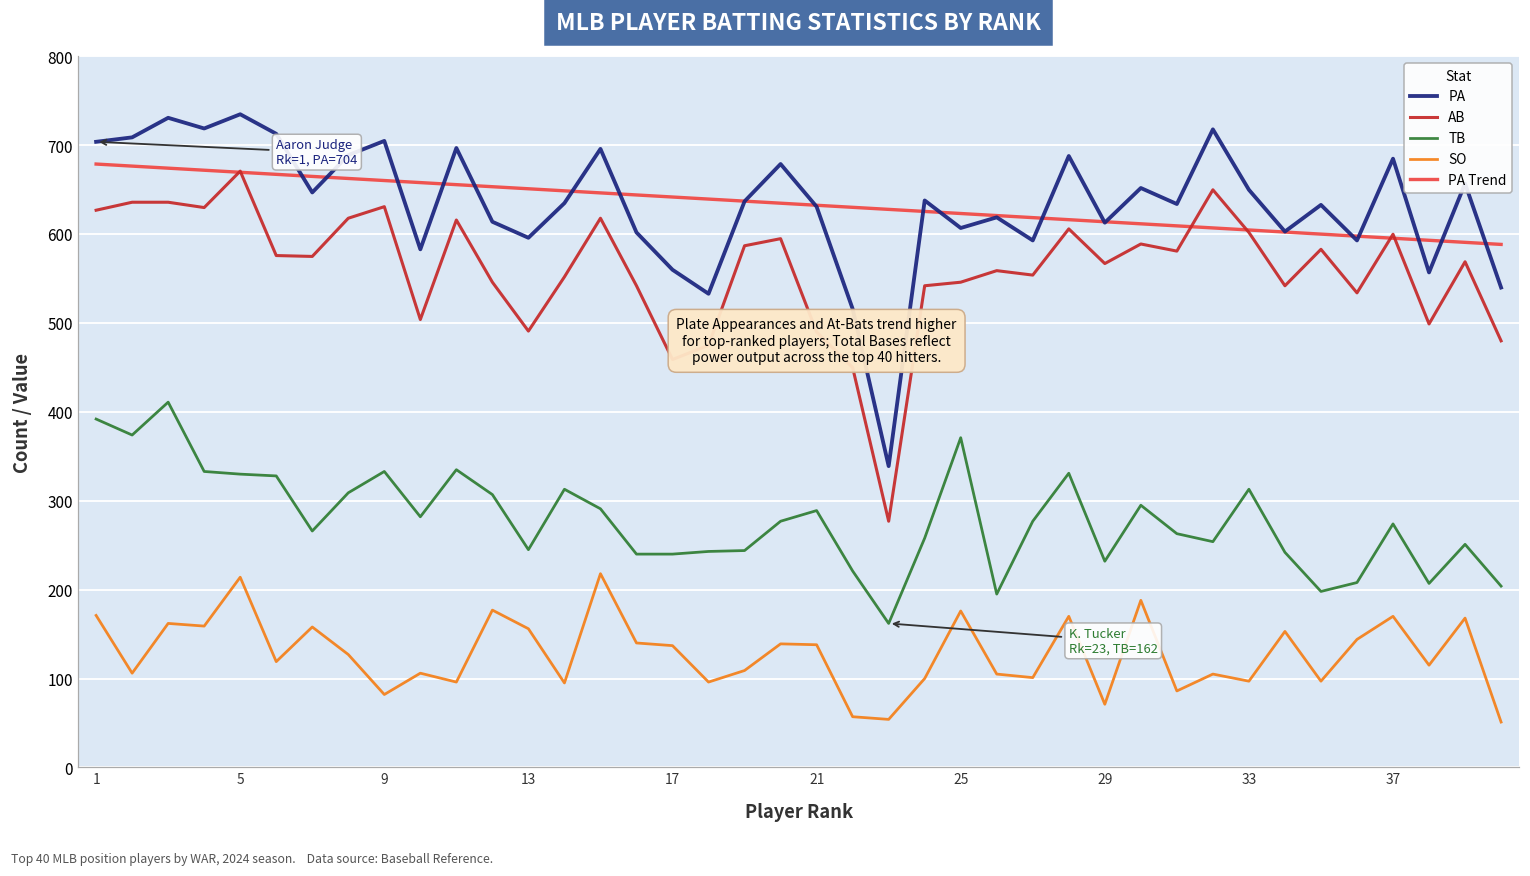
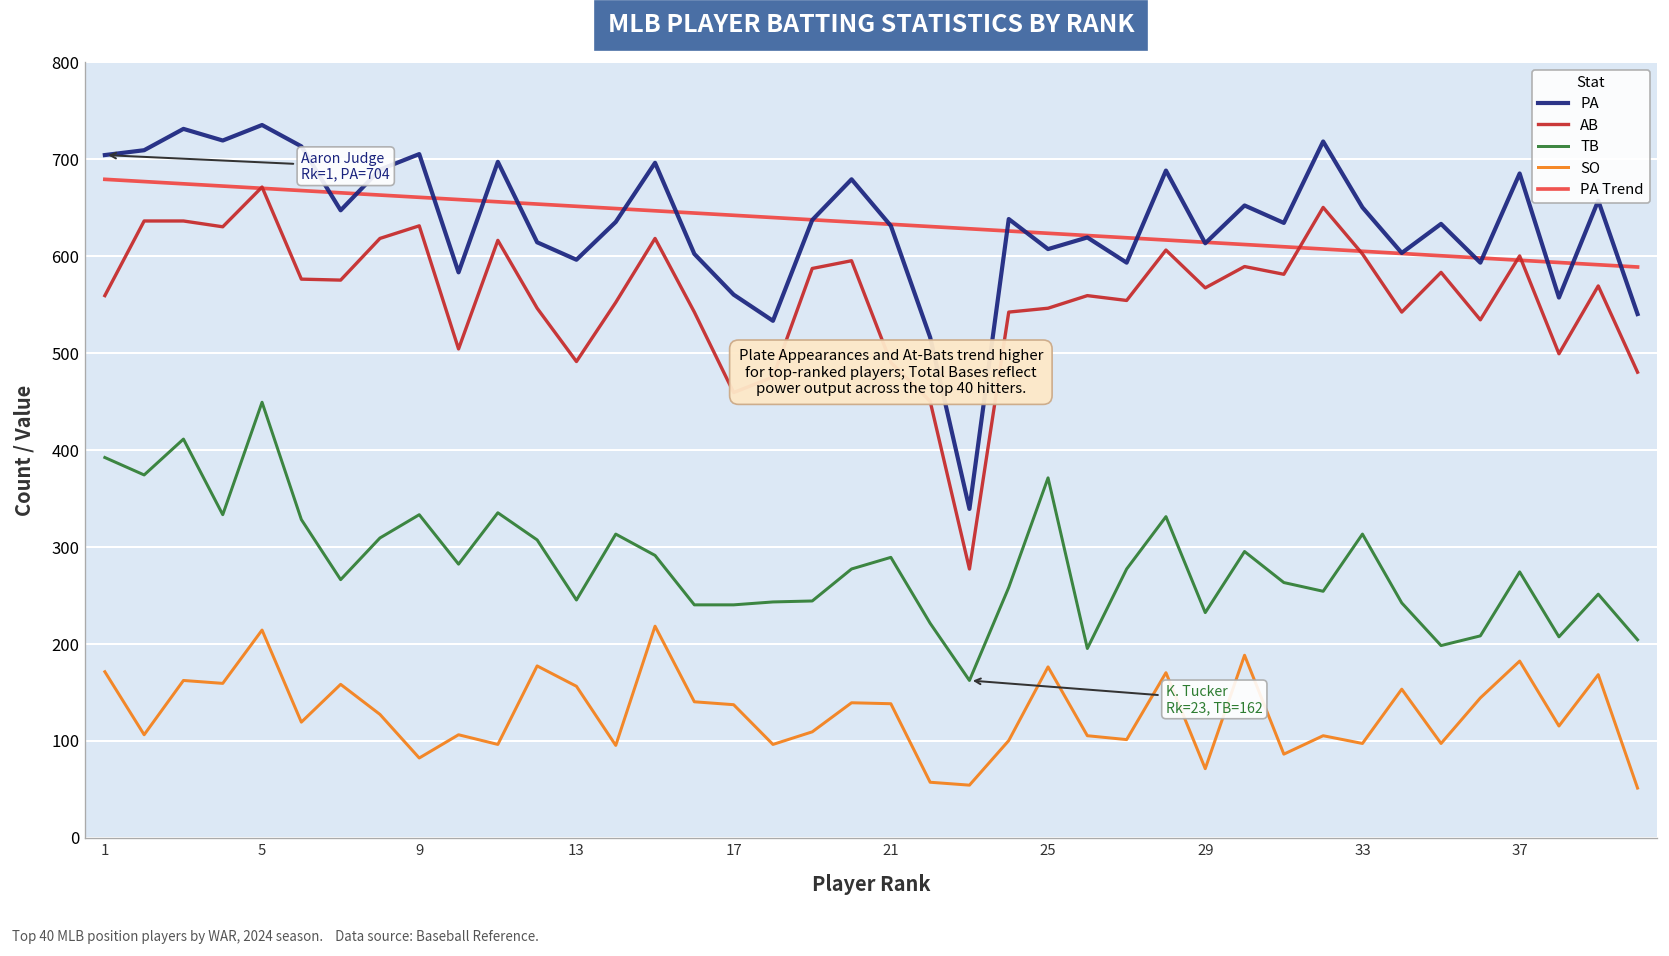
AB, 1: 630 -> 560
TB, 5: 330 -> 450
SO, 37: 170 -> 180
